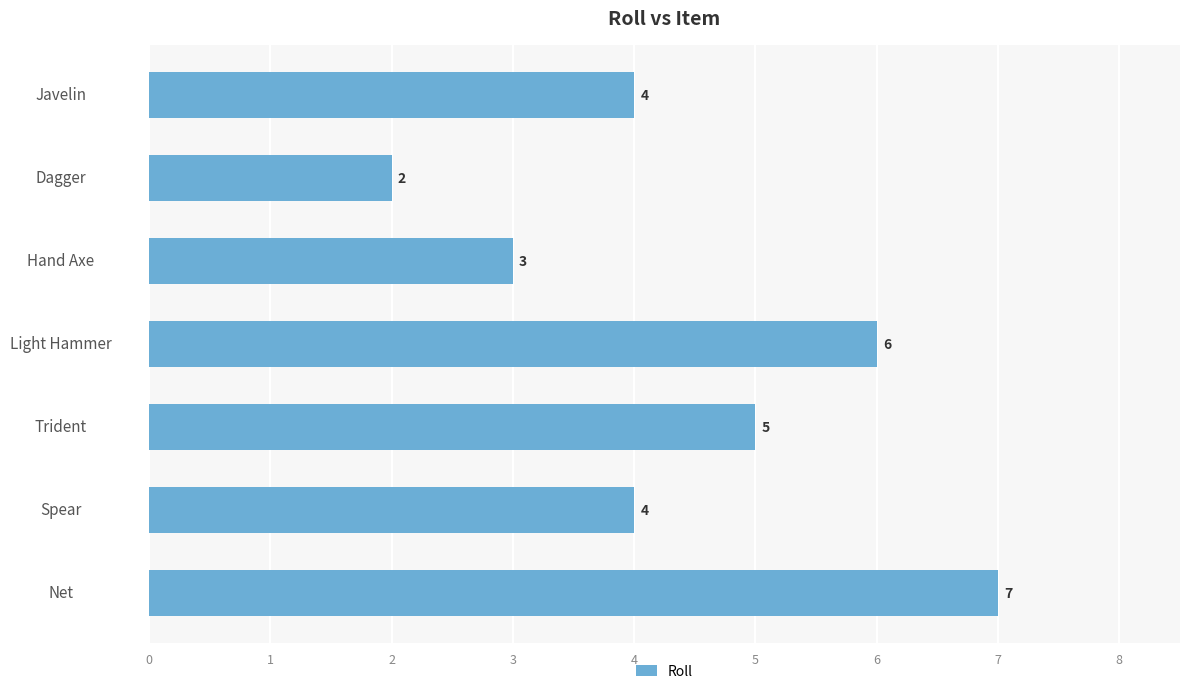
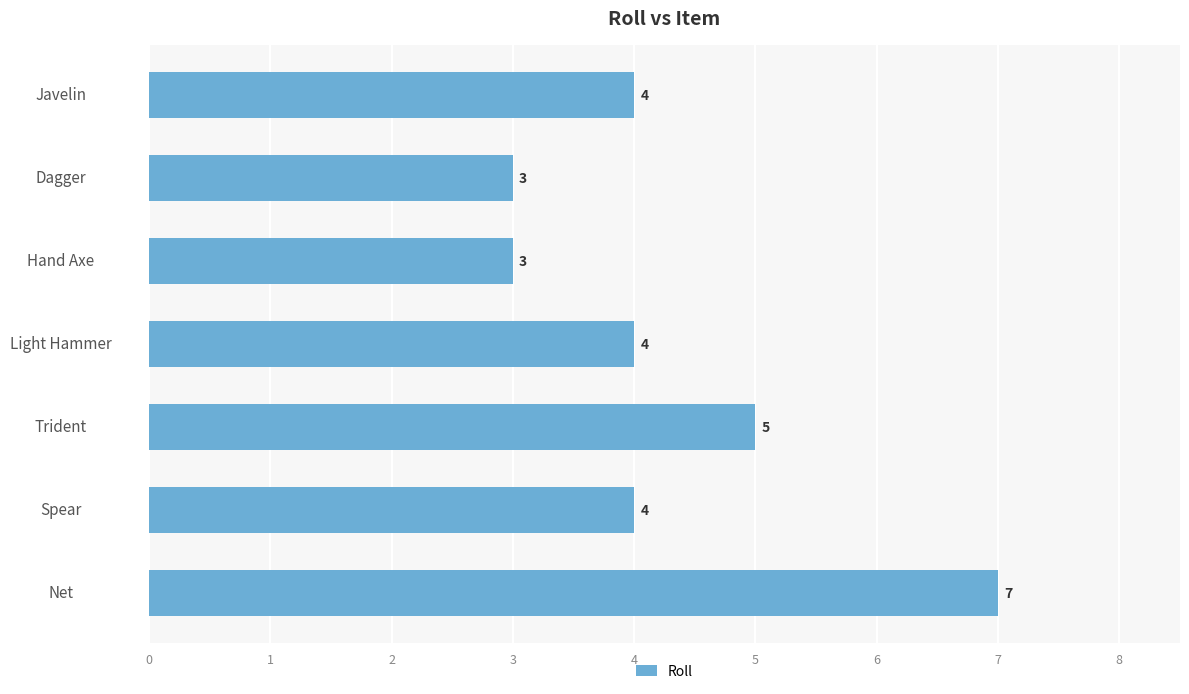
Dagger: 2 -> 3
Light Hammer: 6 -> 4
